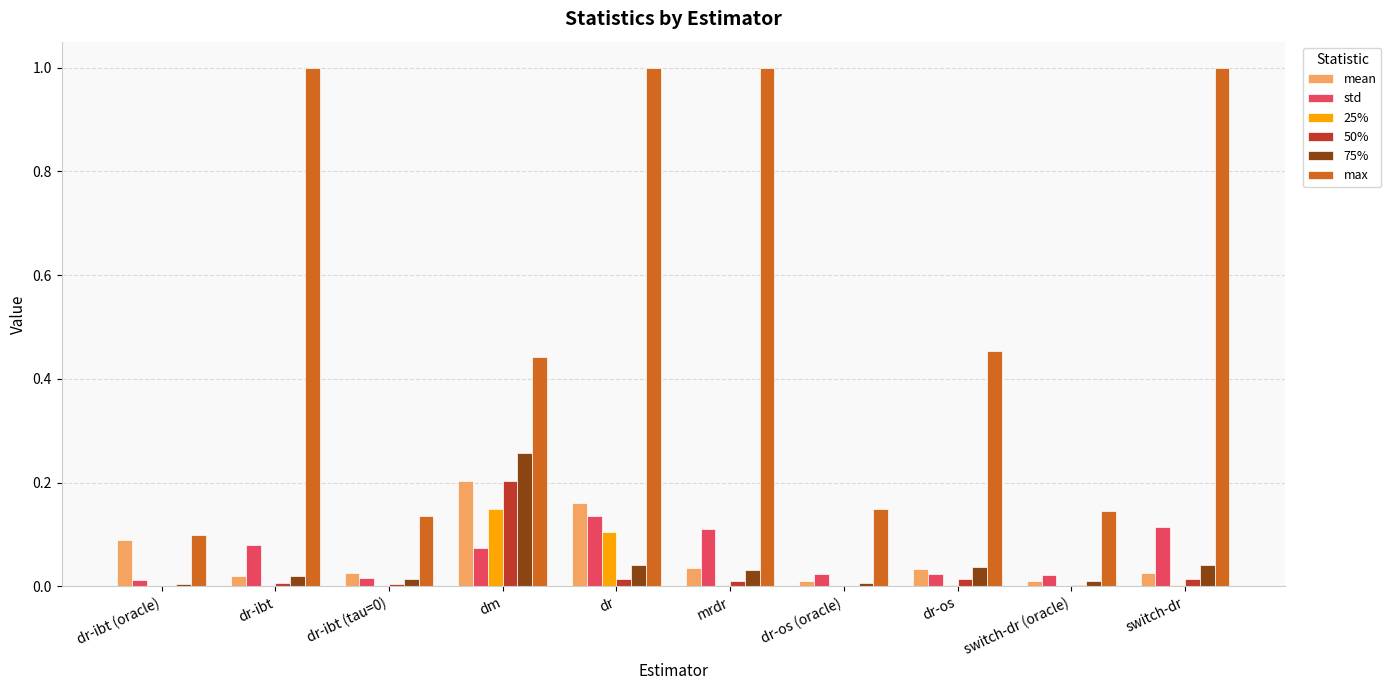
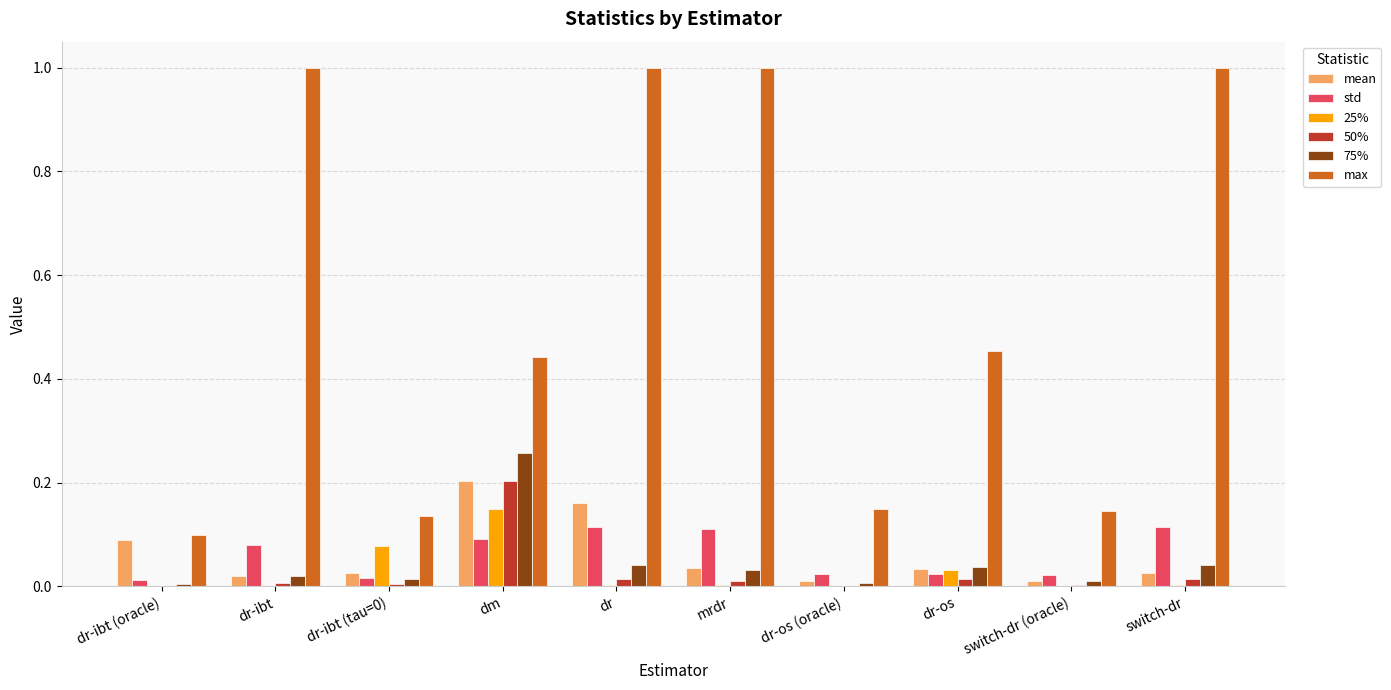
25%, dr-ibt (tau=0): 0.00 -> 0.08
std, dm: 0.07 -> 0.09
std, dr: 0.14 -> 0.12
25%, dr: 0.10 -> 0.00
25%, dr-os: 0.00 -> 0.03
